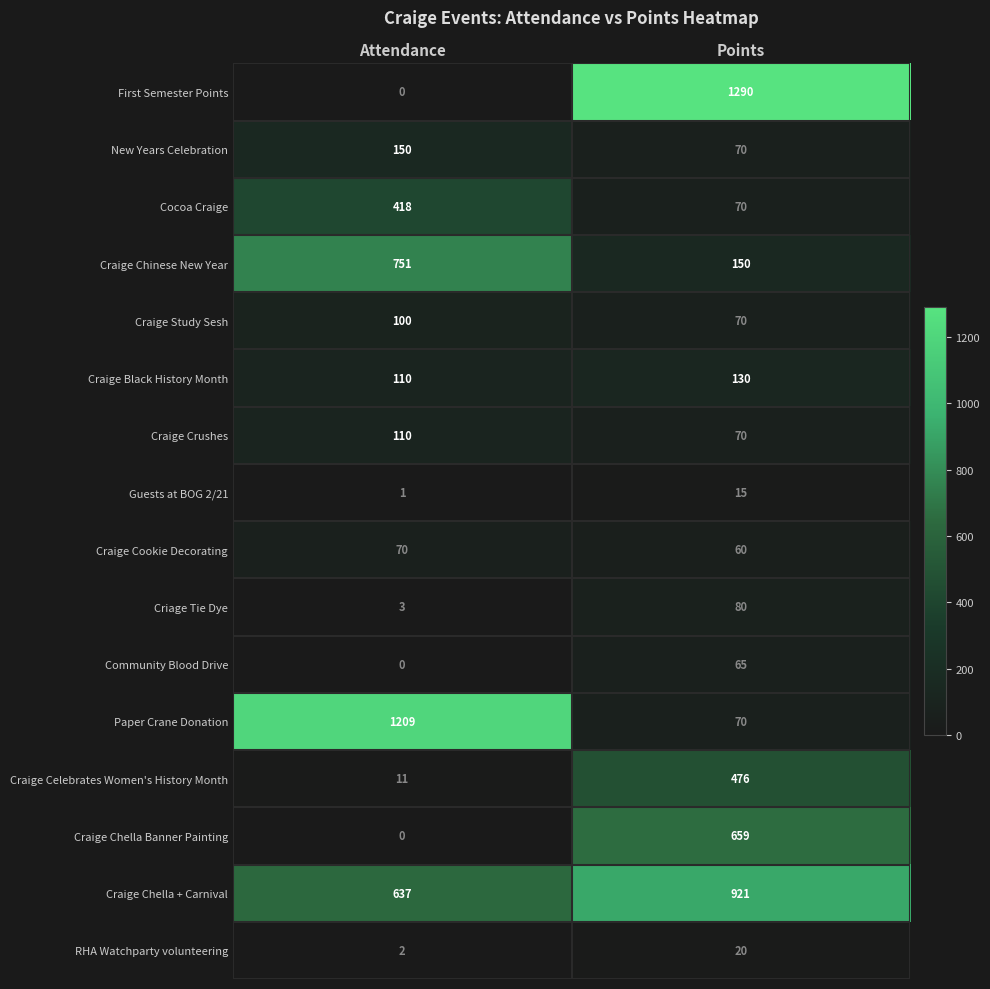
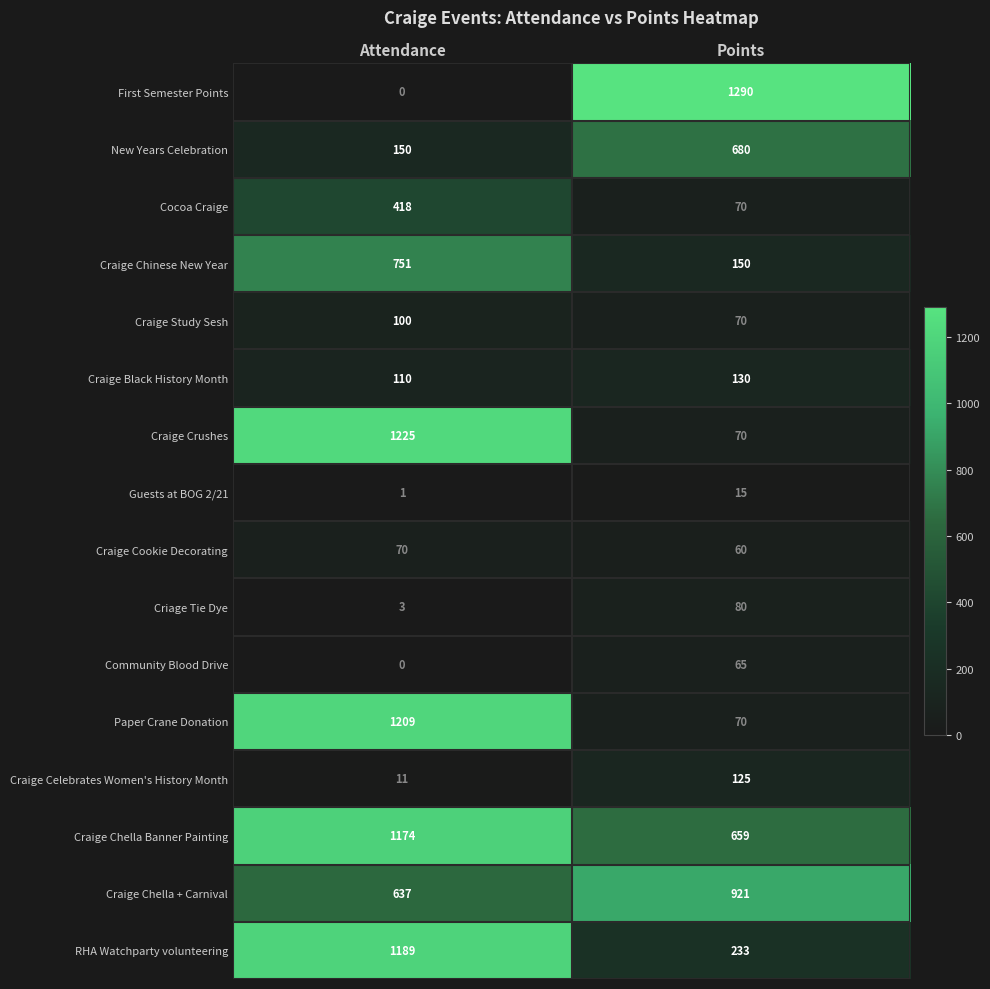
New Years Celebration, Points: 70 -> 680
Craige Crushes, Attendance: 110 -> 1225
Craige Celebrates Women's History Month, Points: 476 -> 125
Craige Chella Banner Painting, Attendance: 0 -> 1174
RHA Watchparty volunteering, Attendance: 2 -> 1189
RHA Watchparty volunteering, Points: 20 -> 233
